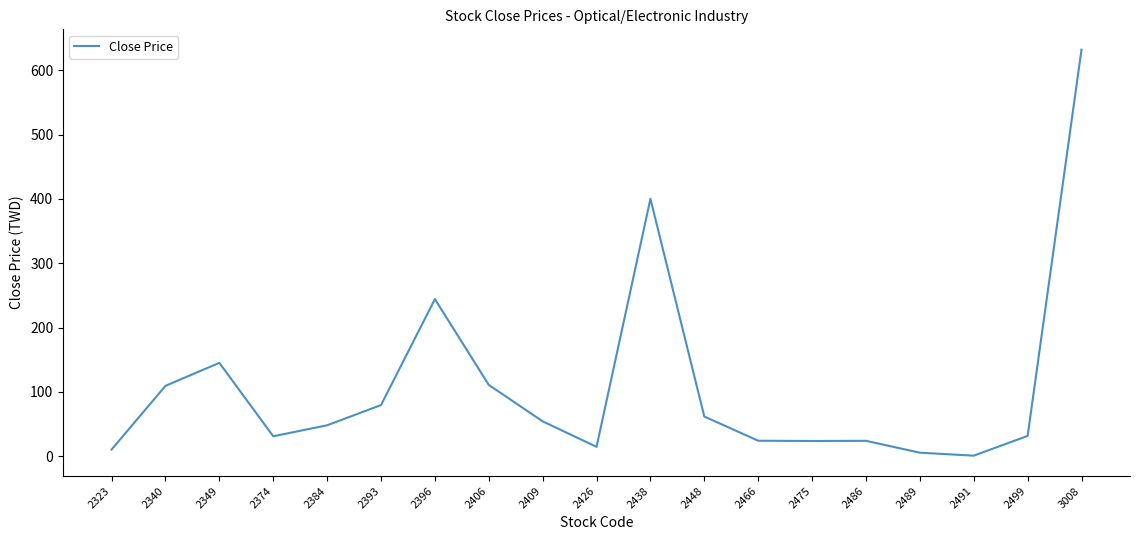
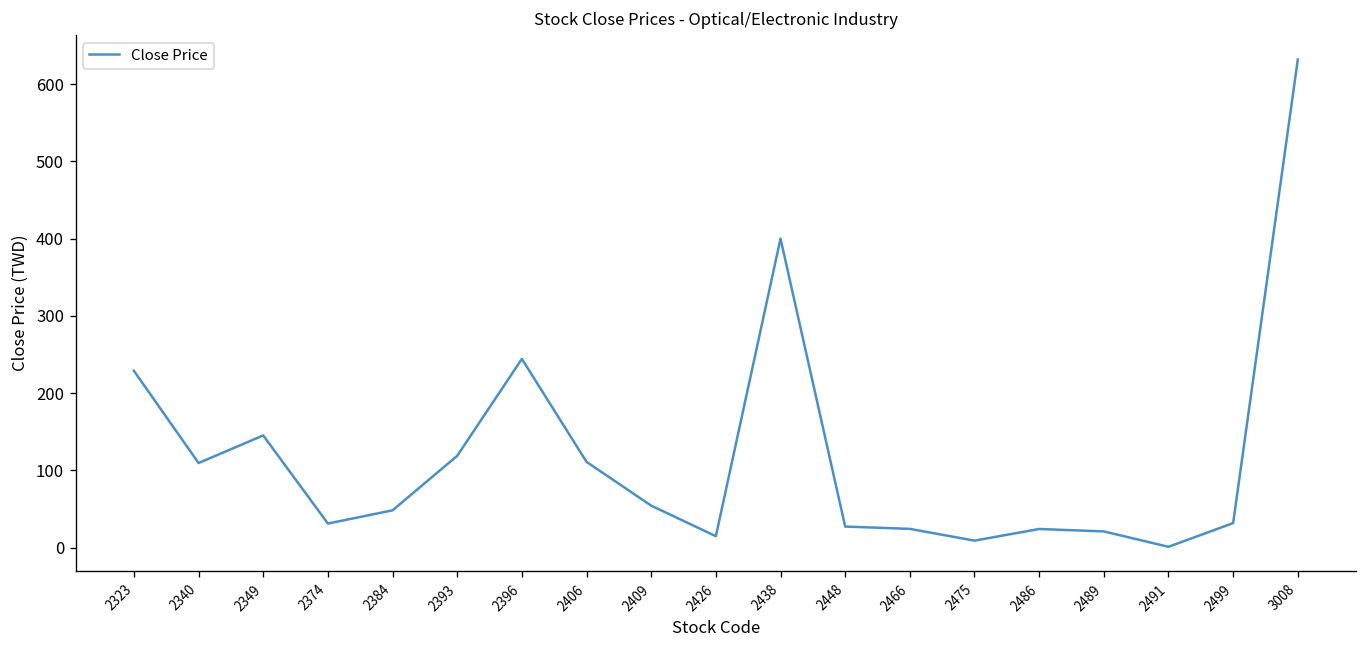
2323: 10 -> 230
2393: 80 -> 120
2448: 60 -> 30
2475: 20 -> 10
2489: 10 -> 20
